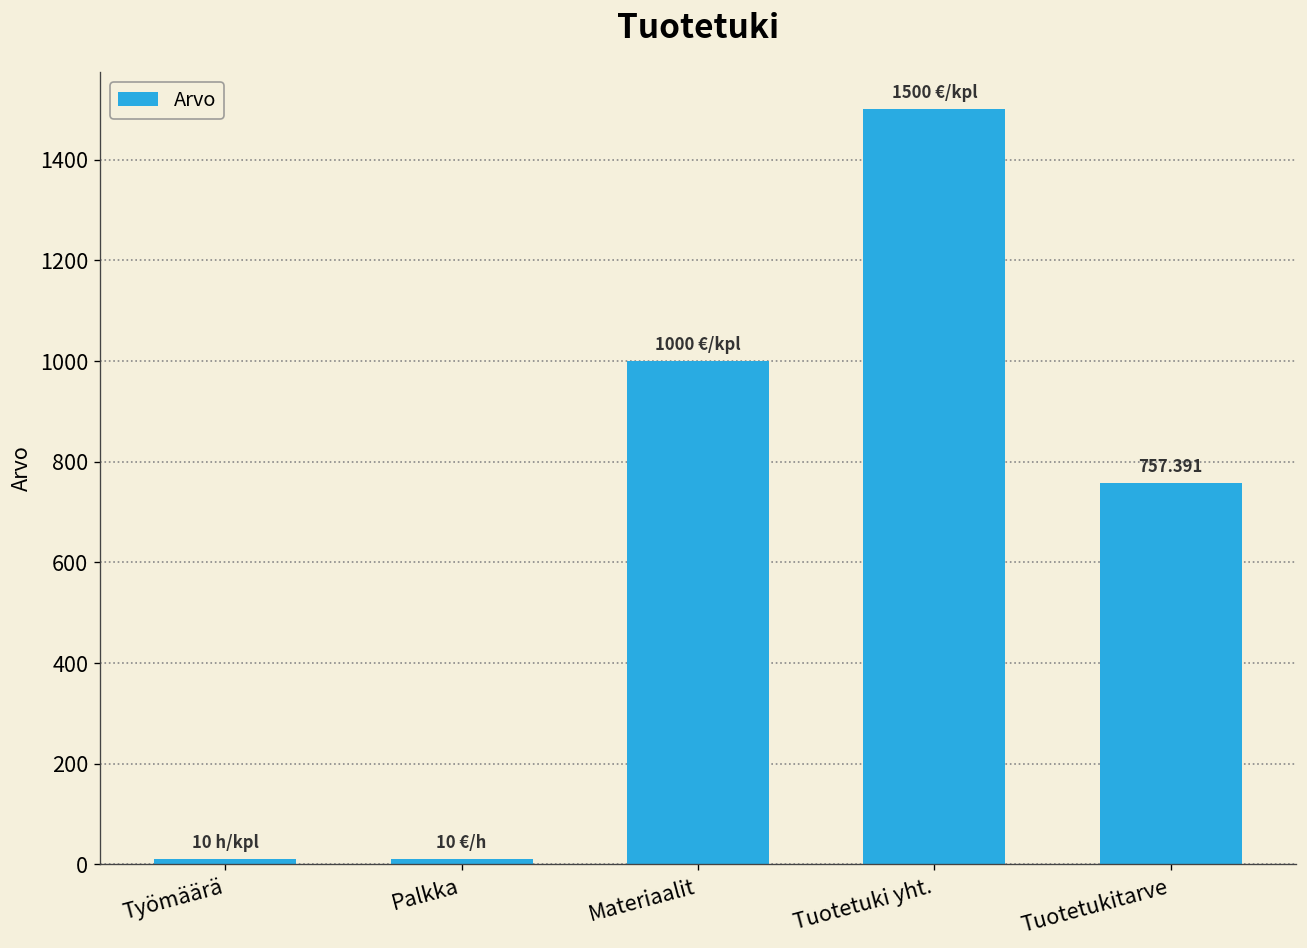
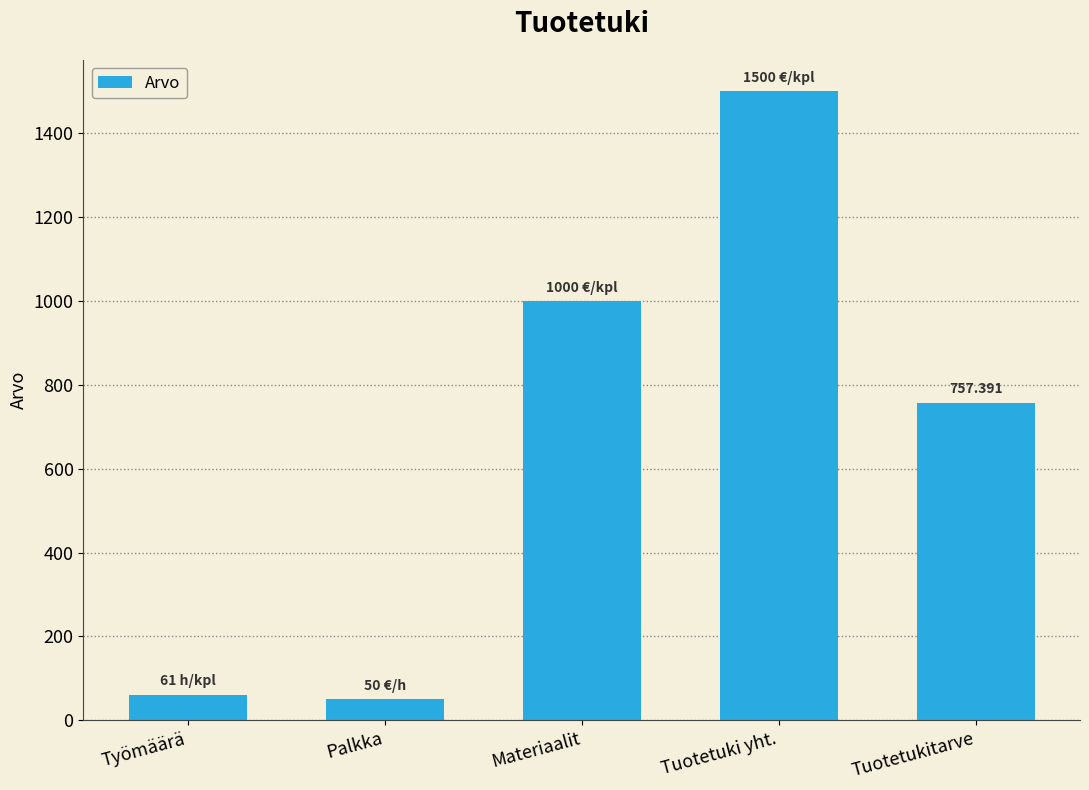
Työmäärä: 10 -> 61
Palkka: 10 -> 50
